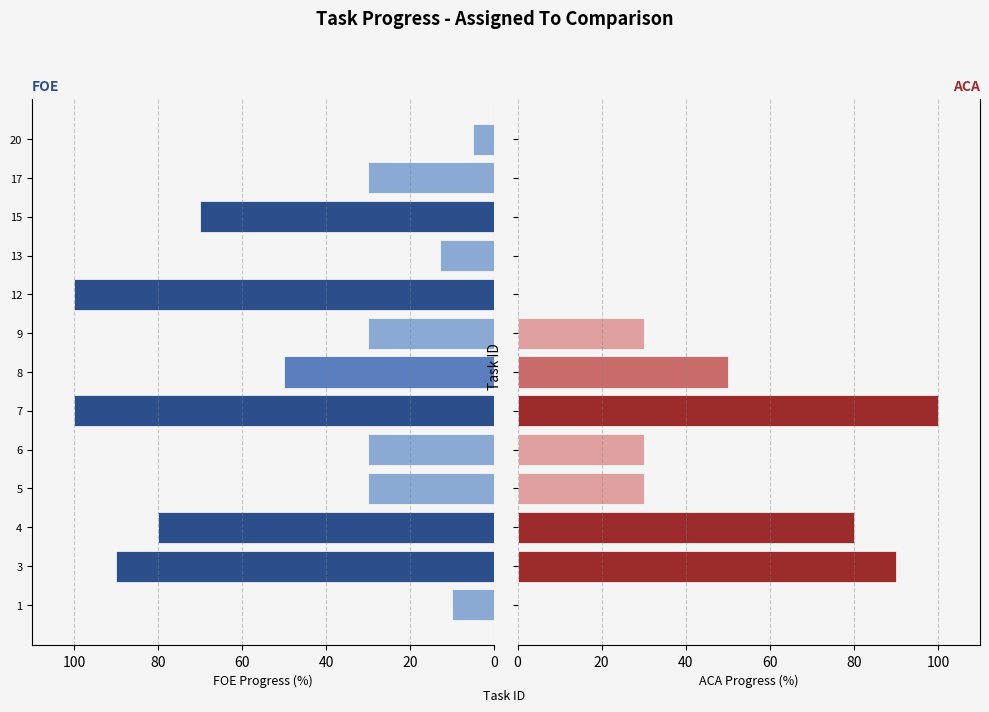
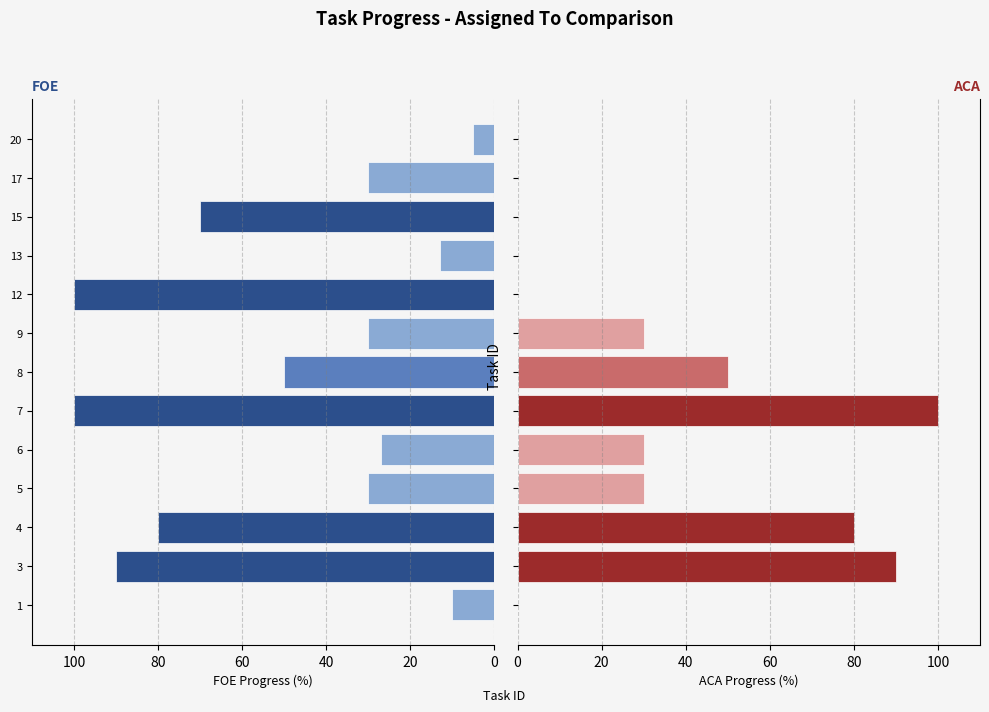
FOE, 6: 30 -> 27
